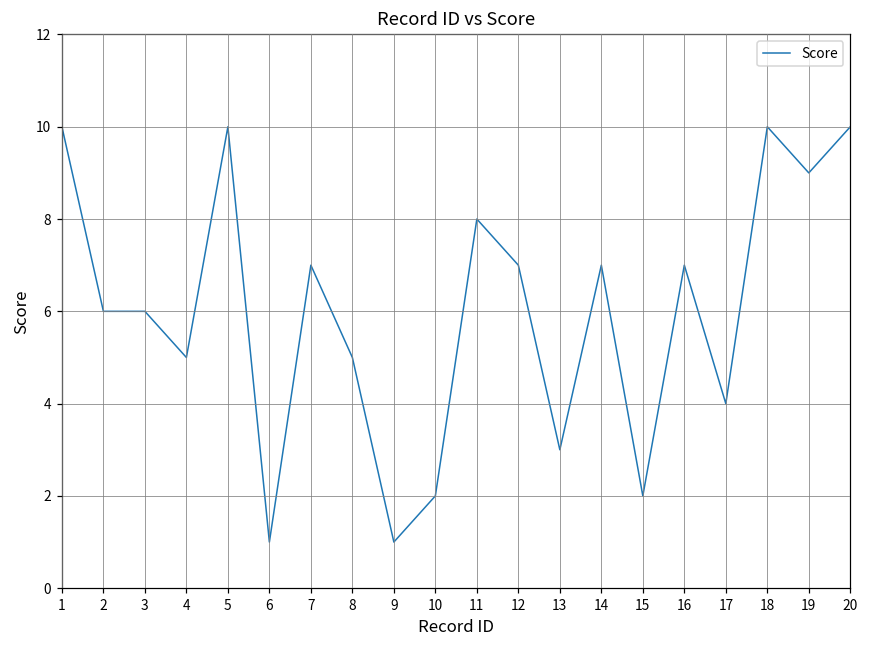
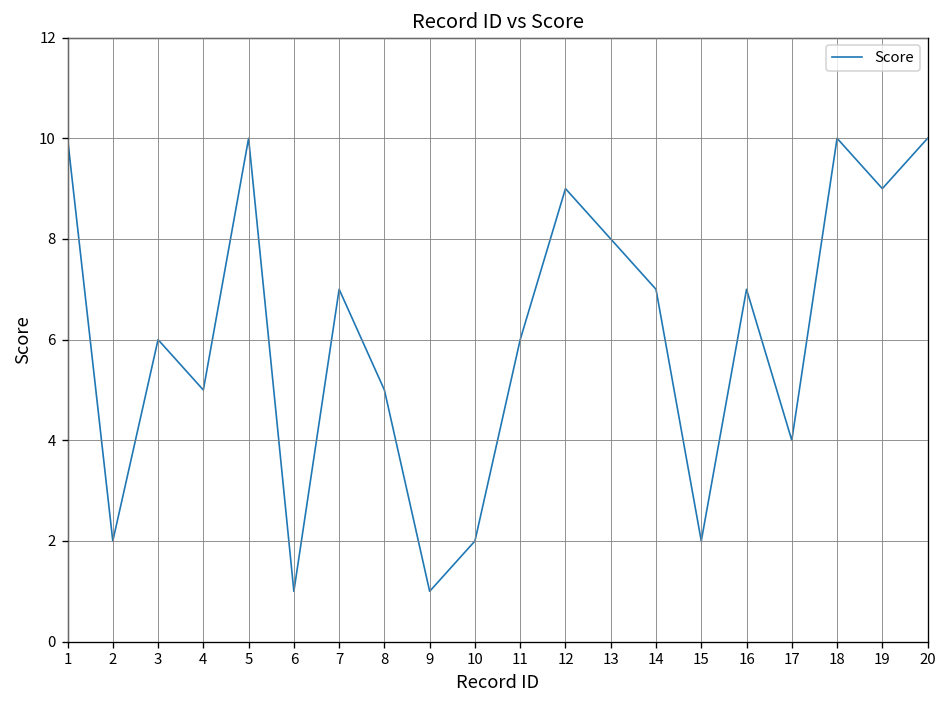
2: 6 -> 2
11: 8 -> 6
12: 7 -> 9
13: 3 -> 8
